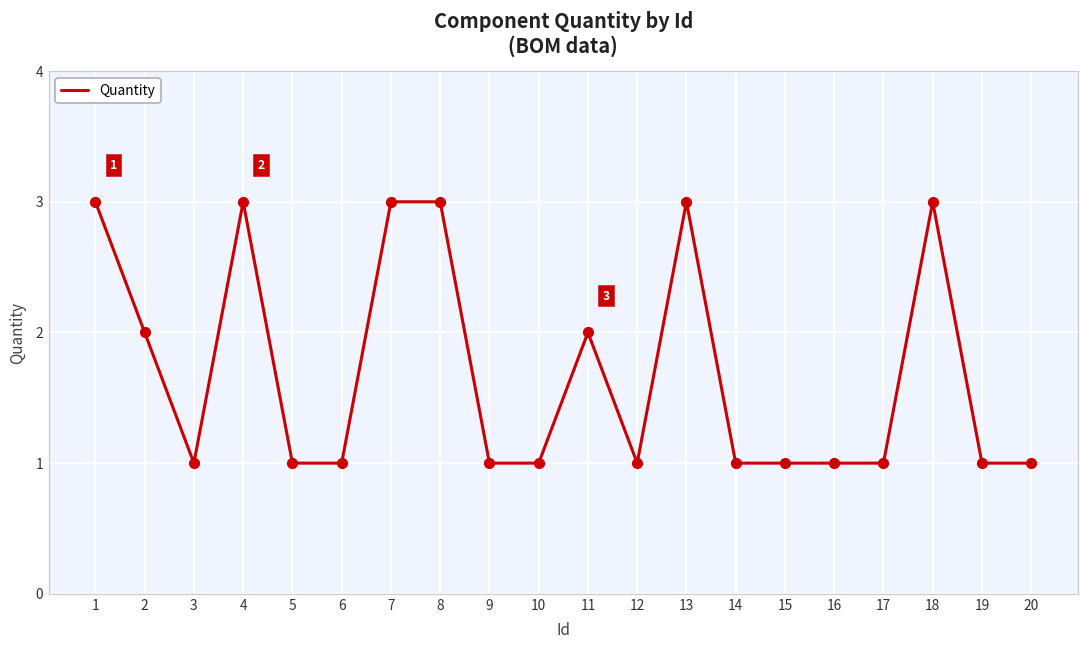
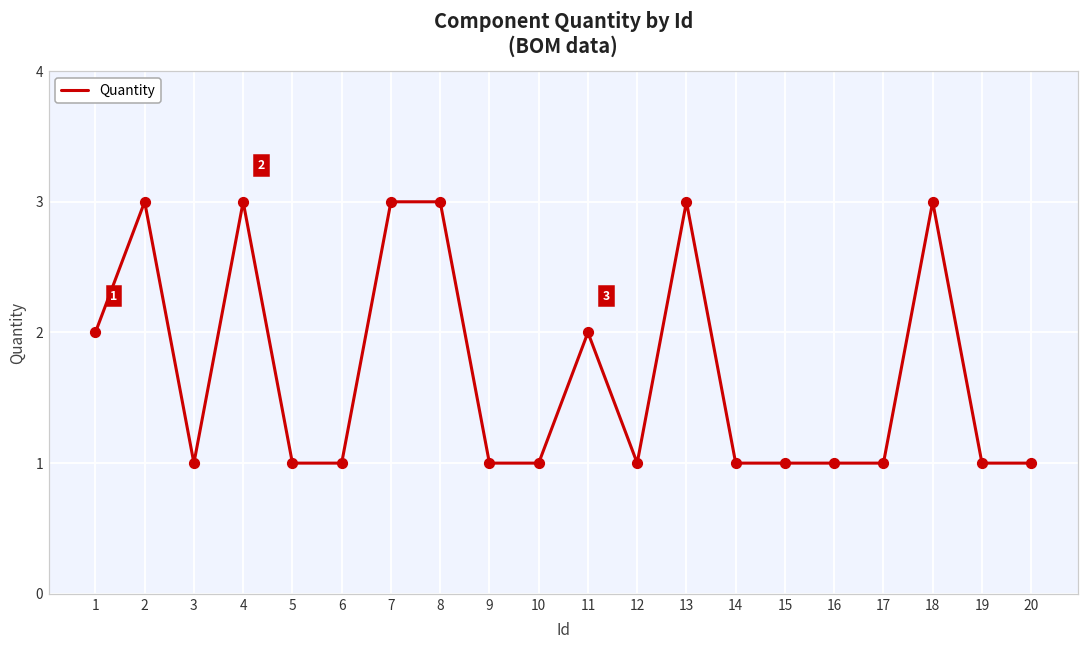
1: 3 -> 2
2: 2 -> 3
